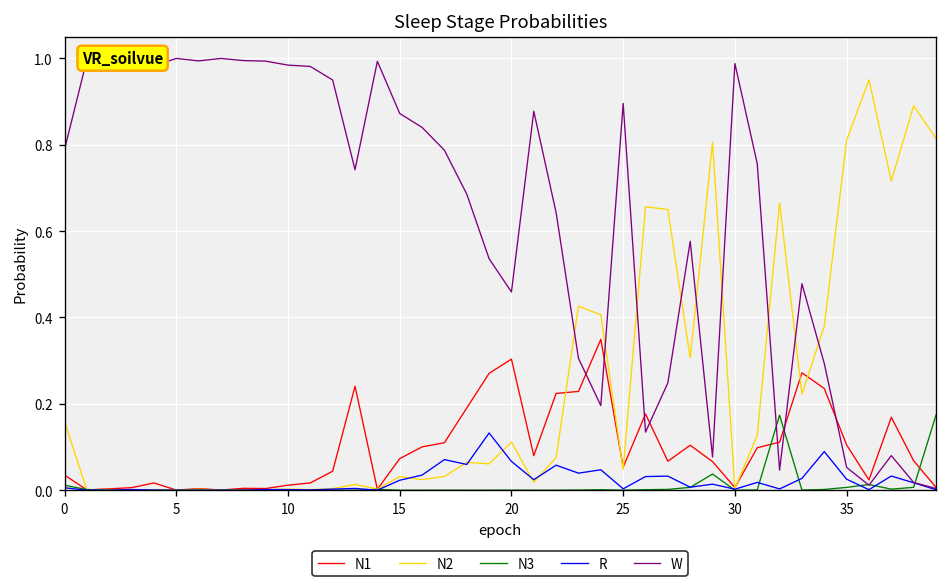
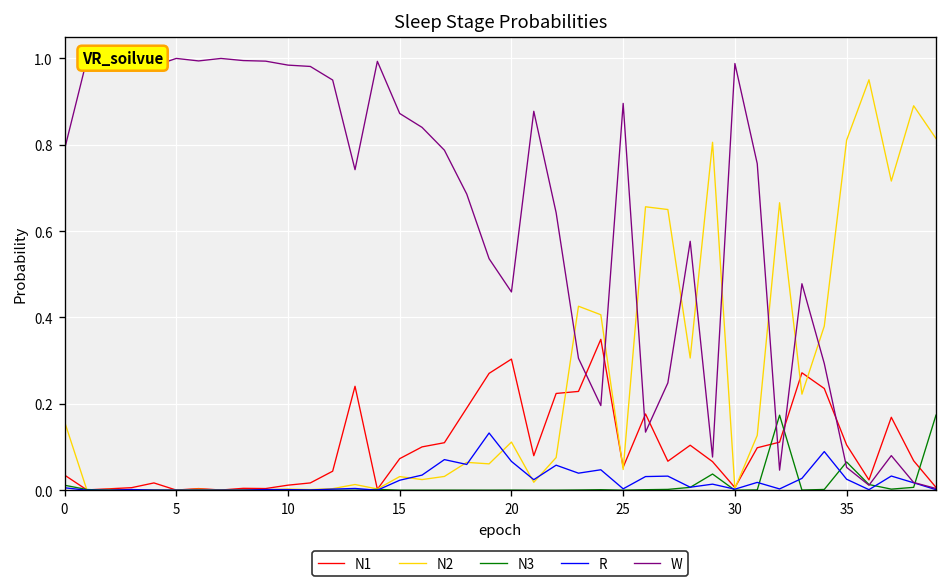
N3, 35: 0.01 -> 0.07
